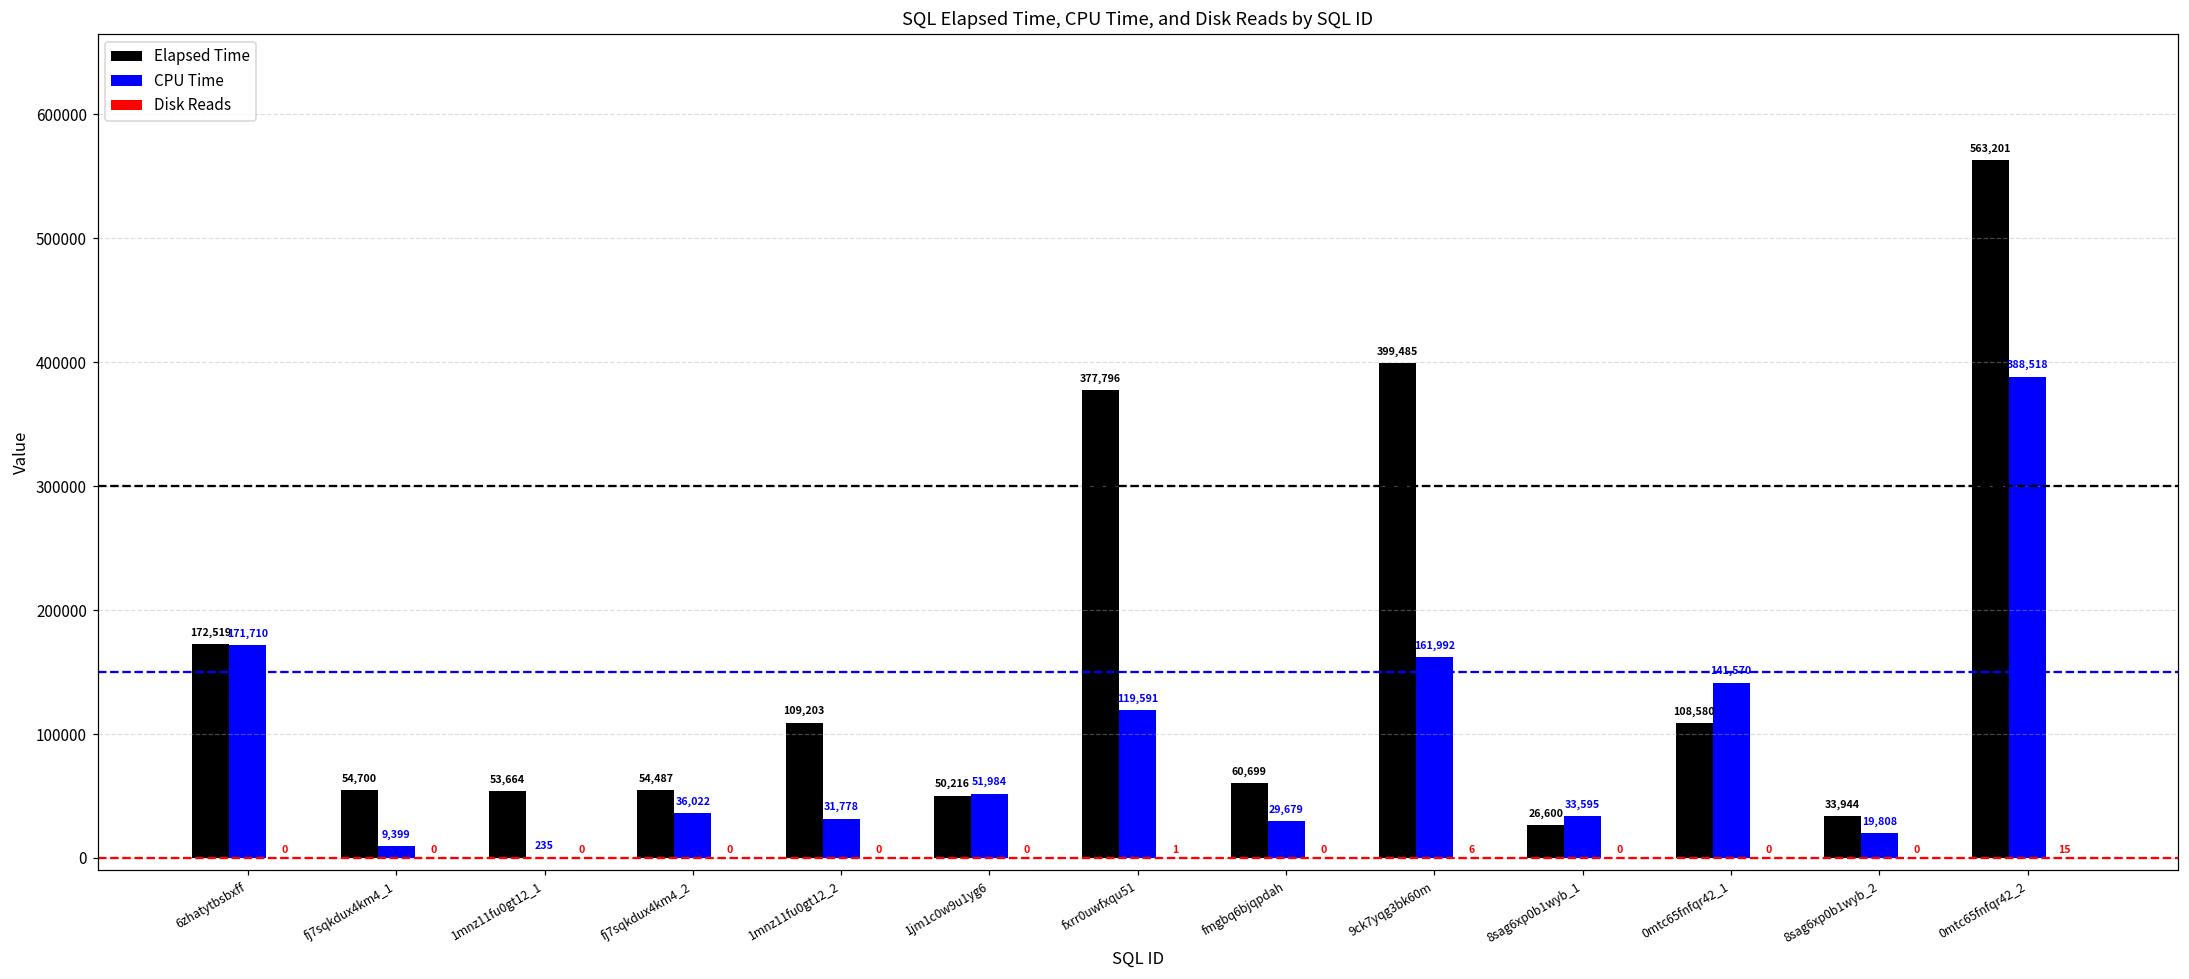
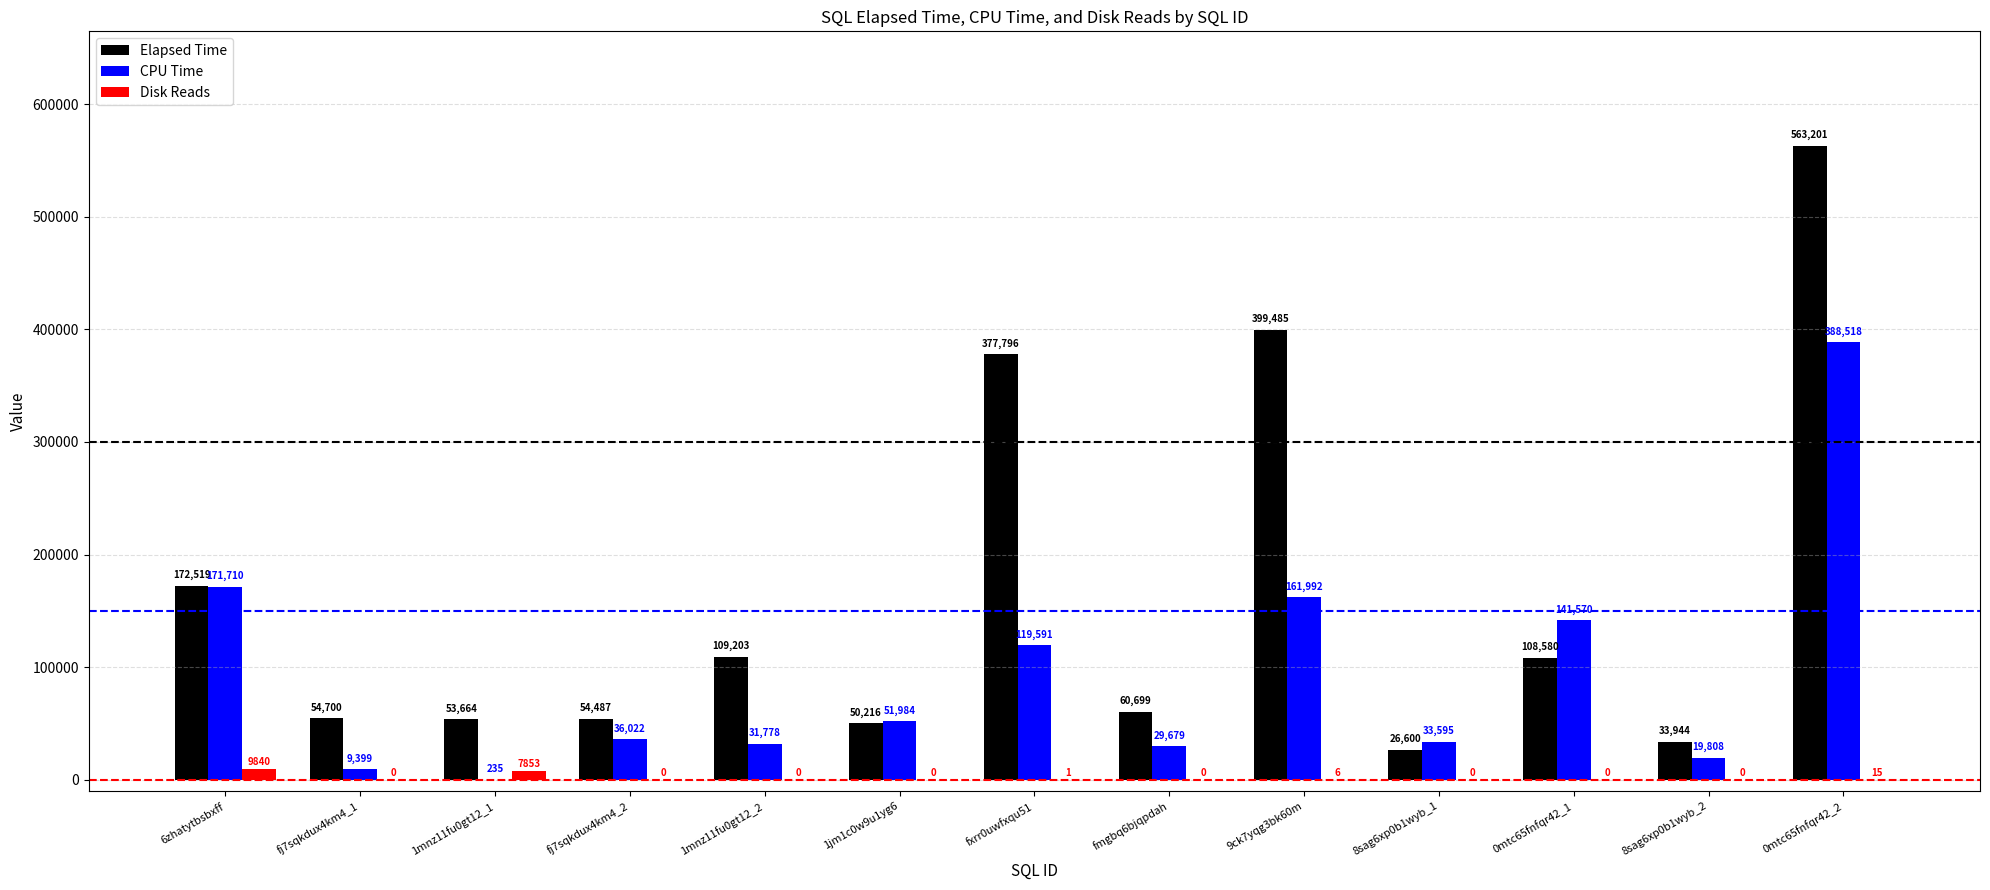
Disk Reads, 6zhatytbsbxff: 0 -> 9840
Disk Reads, 1mnz11fu0gt12_1: 0 -> 7853
